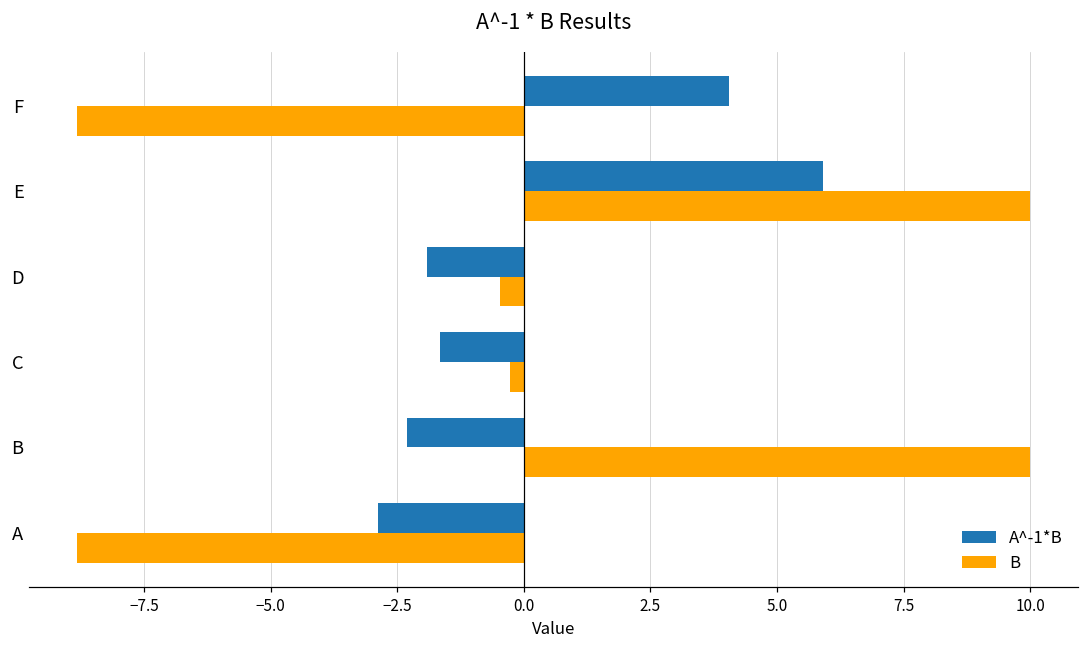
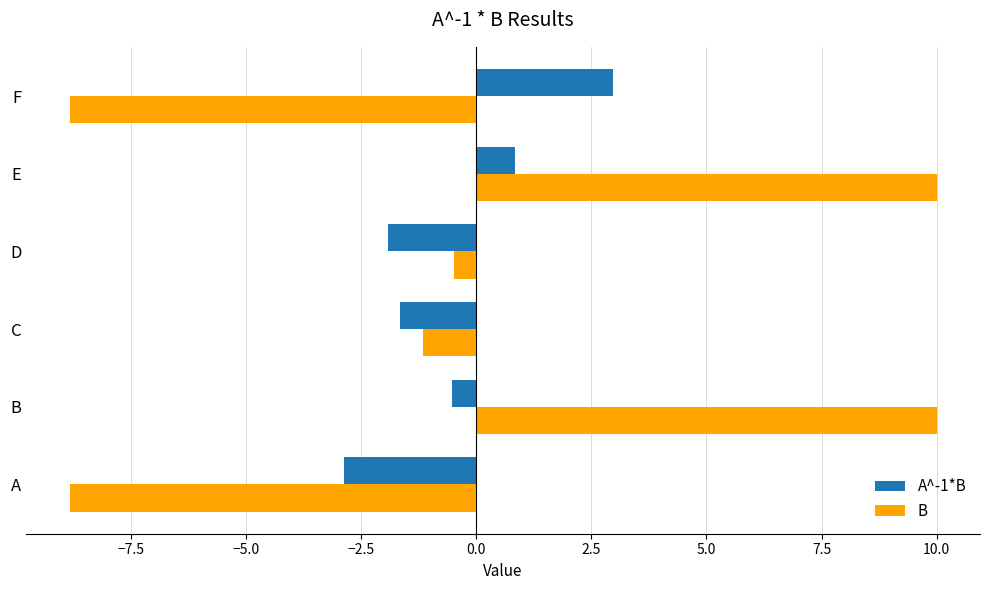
A^-1*B, F: 4.1 -> 3.0
A^-1*B, E: 5.9 -> 0.8
B, C: -0.3 -> -1.2
A^-1*B, B: -2.3 -> -0.5
